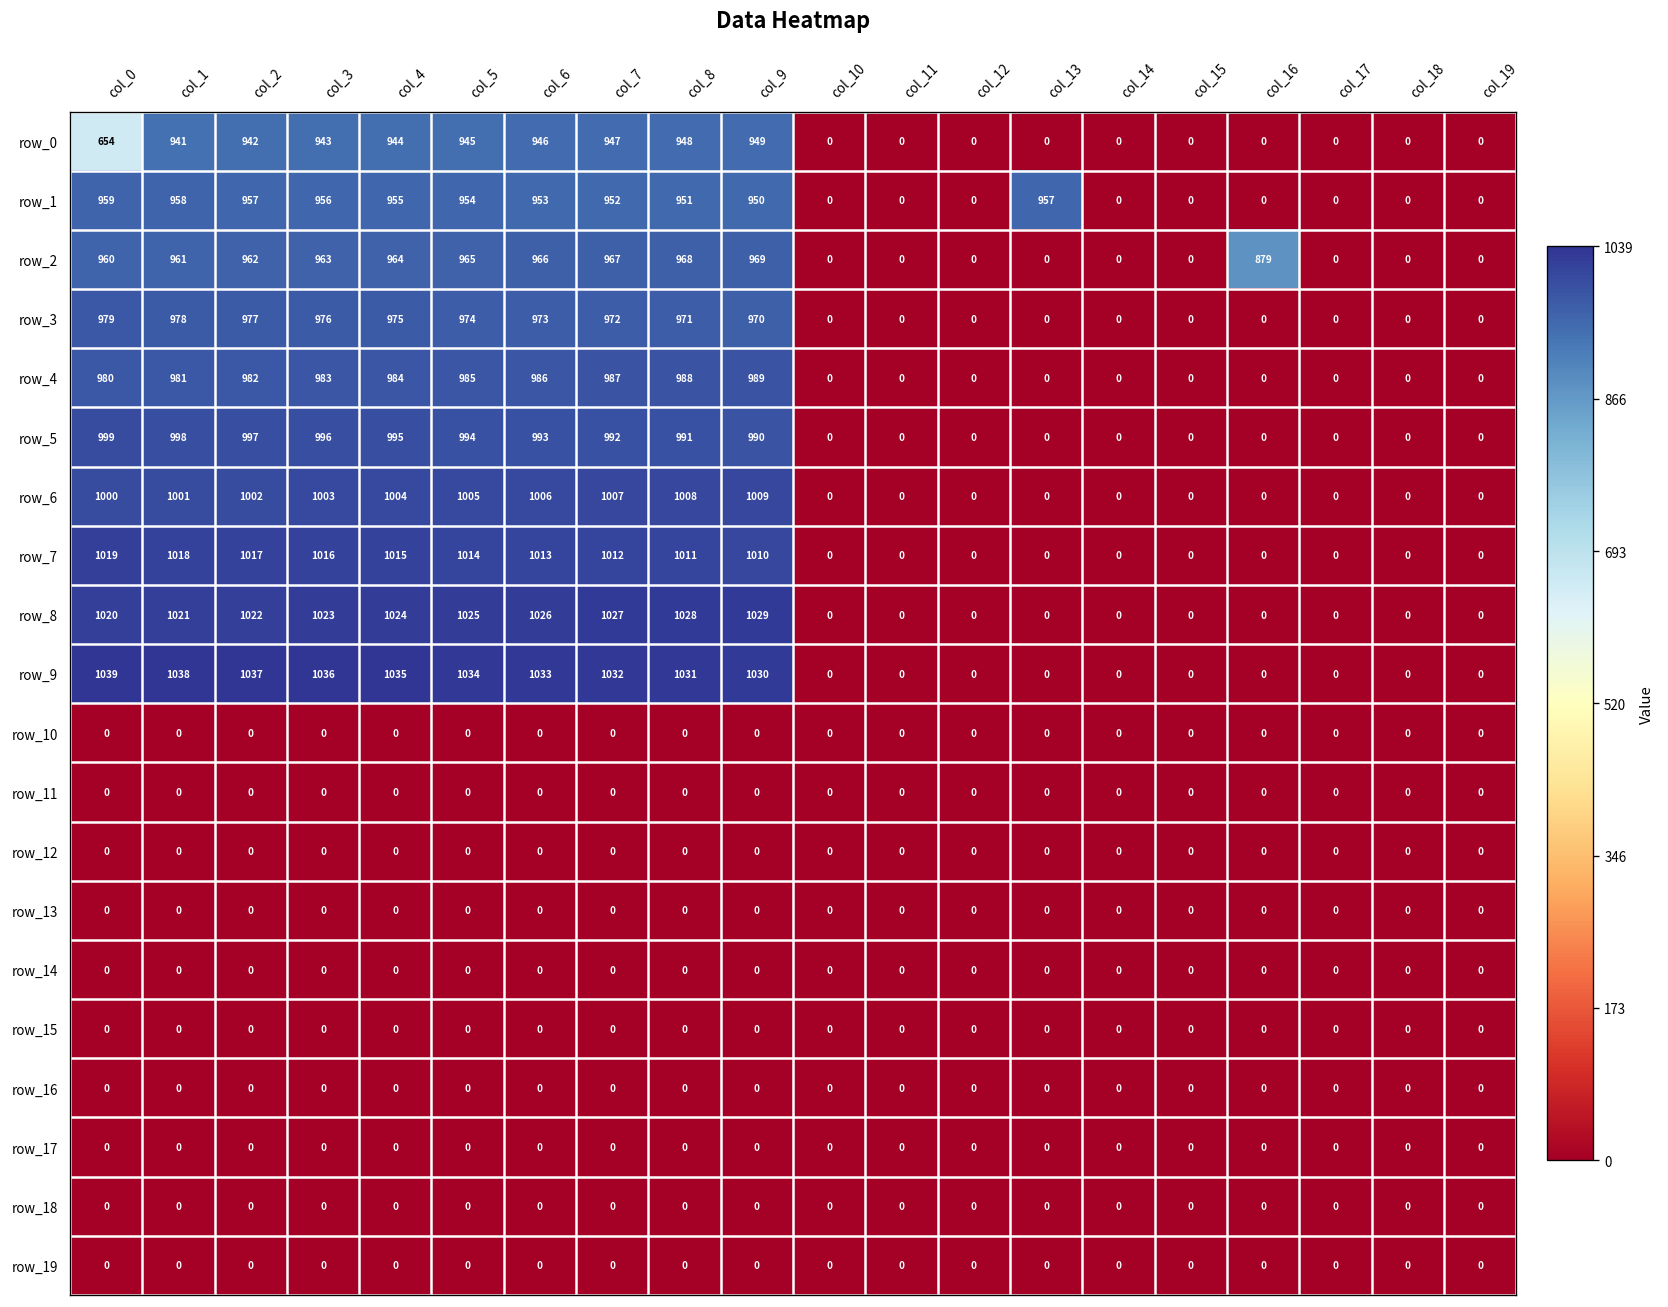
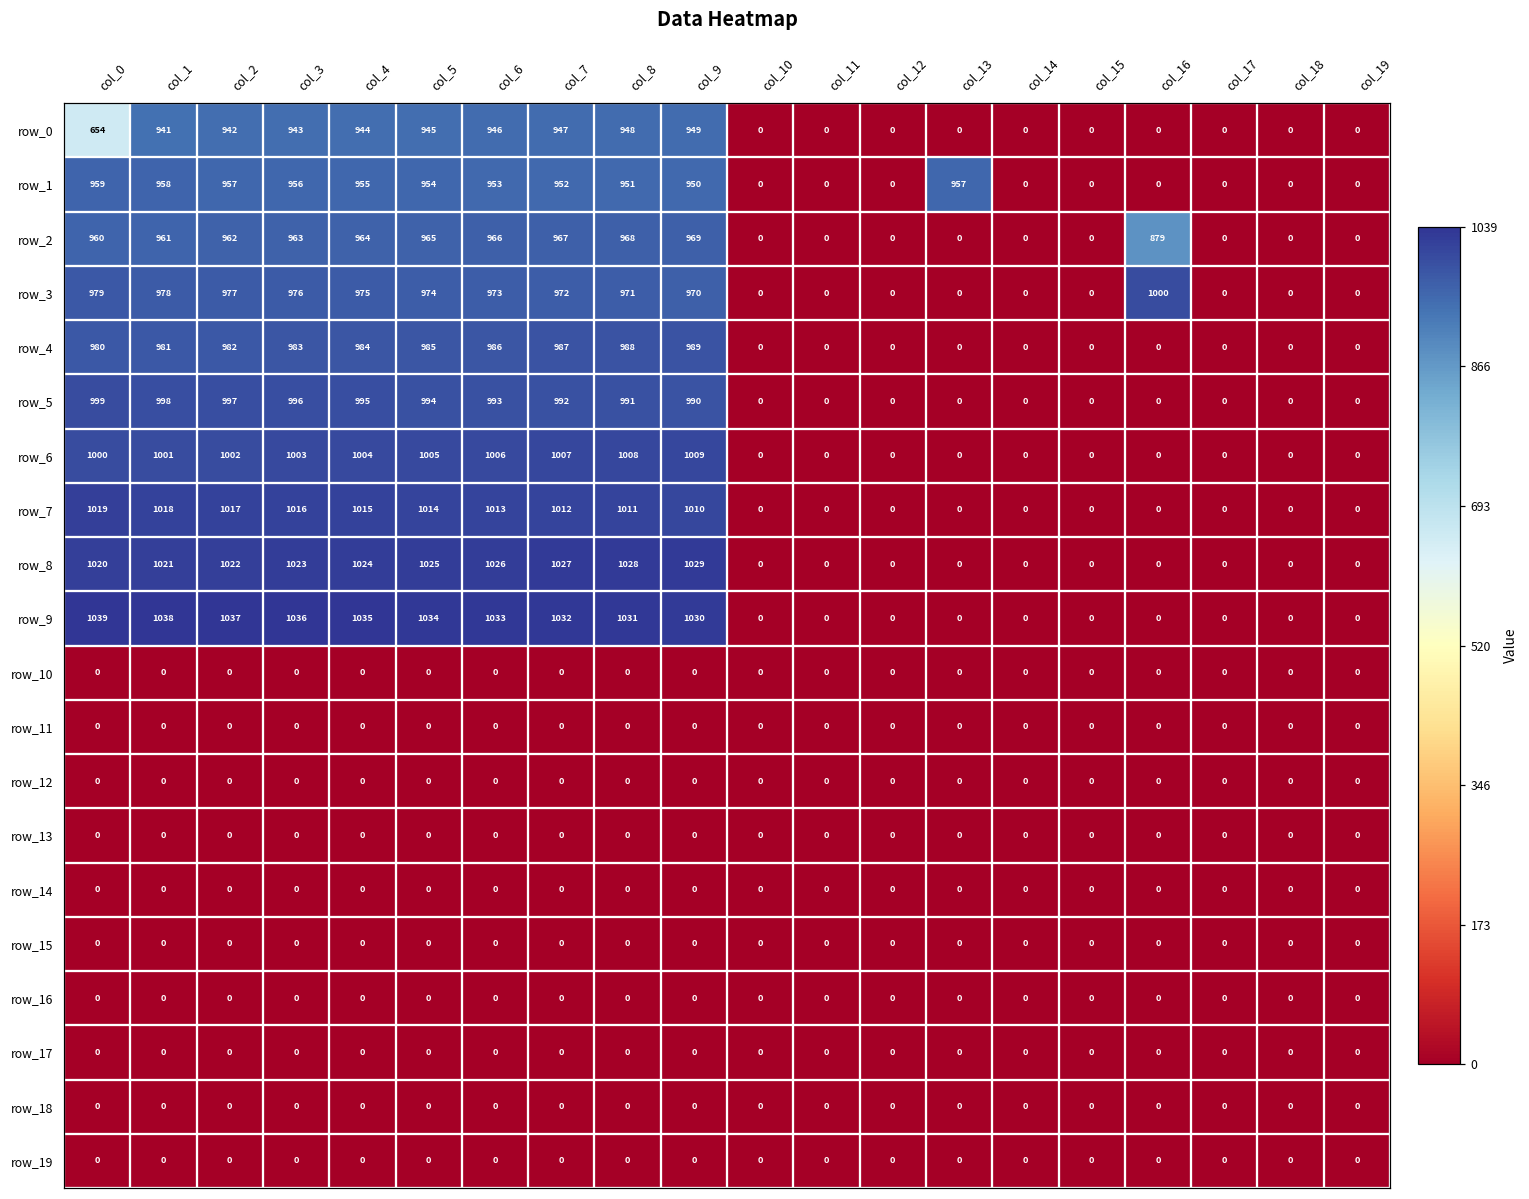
row_3, col_16: 0 -> 1000
